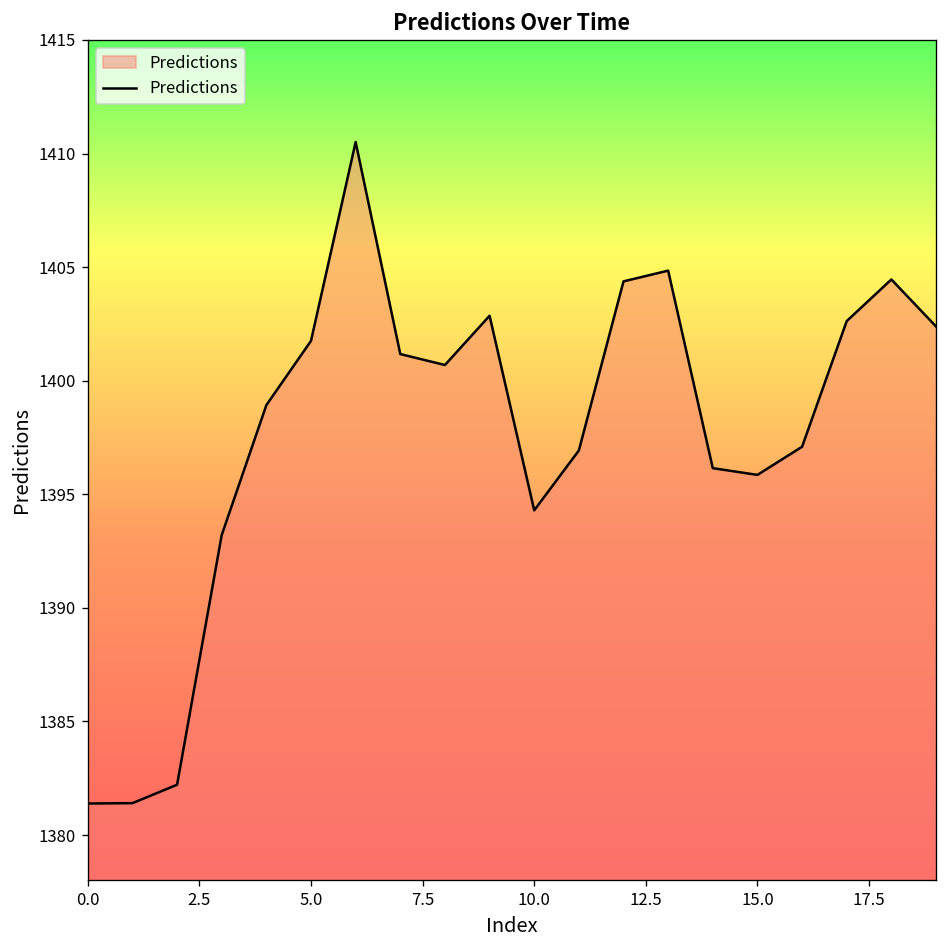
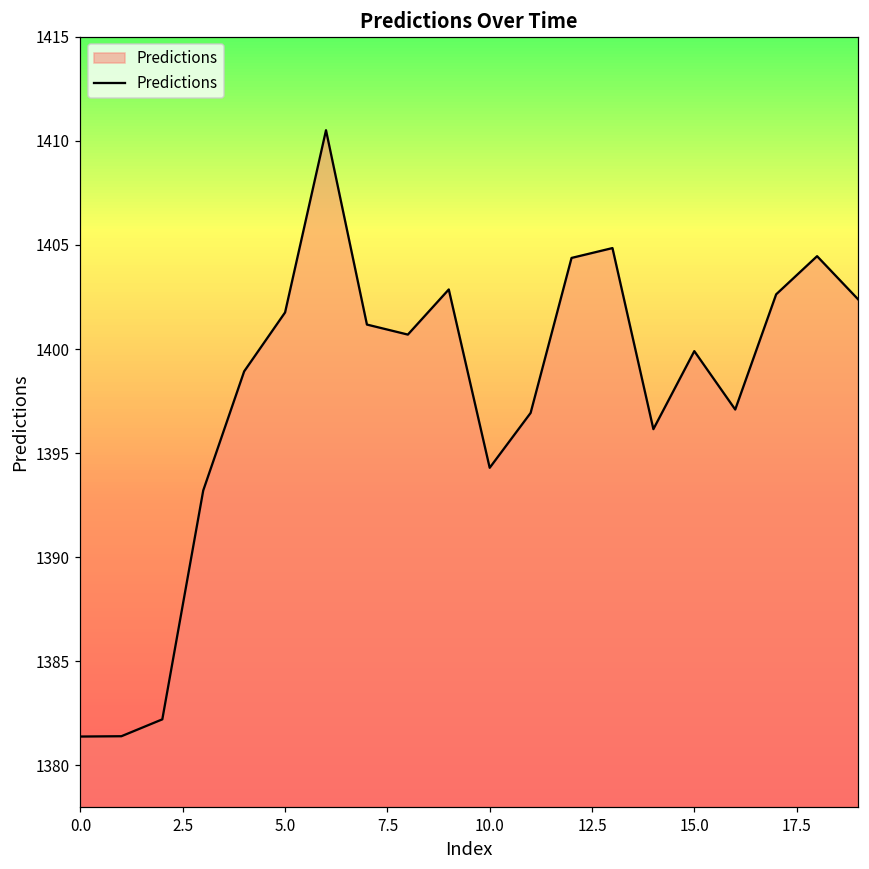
15.0: 1395.9 -> 1399.9
